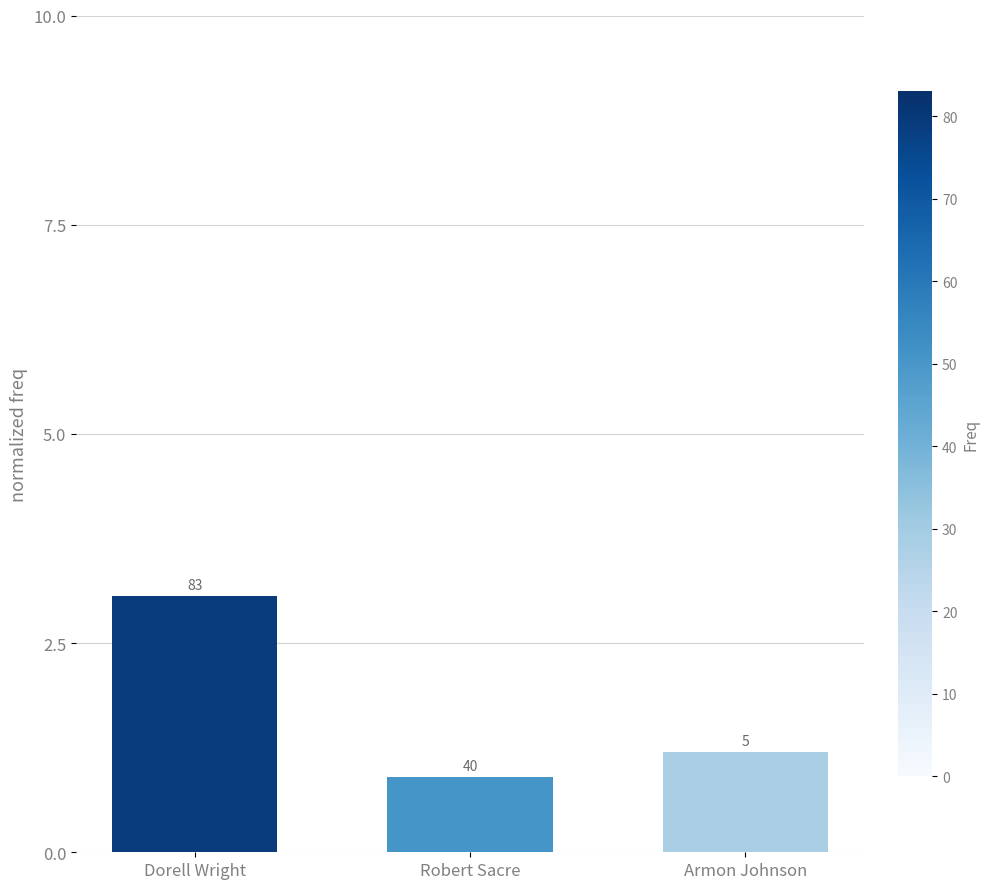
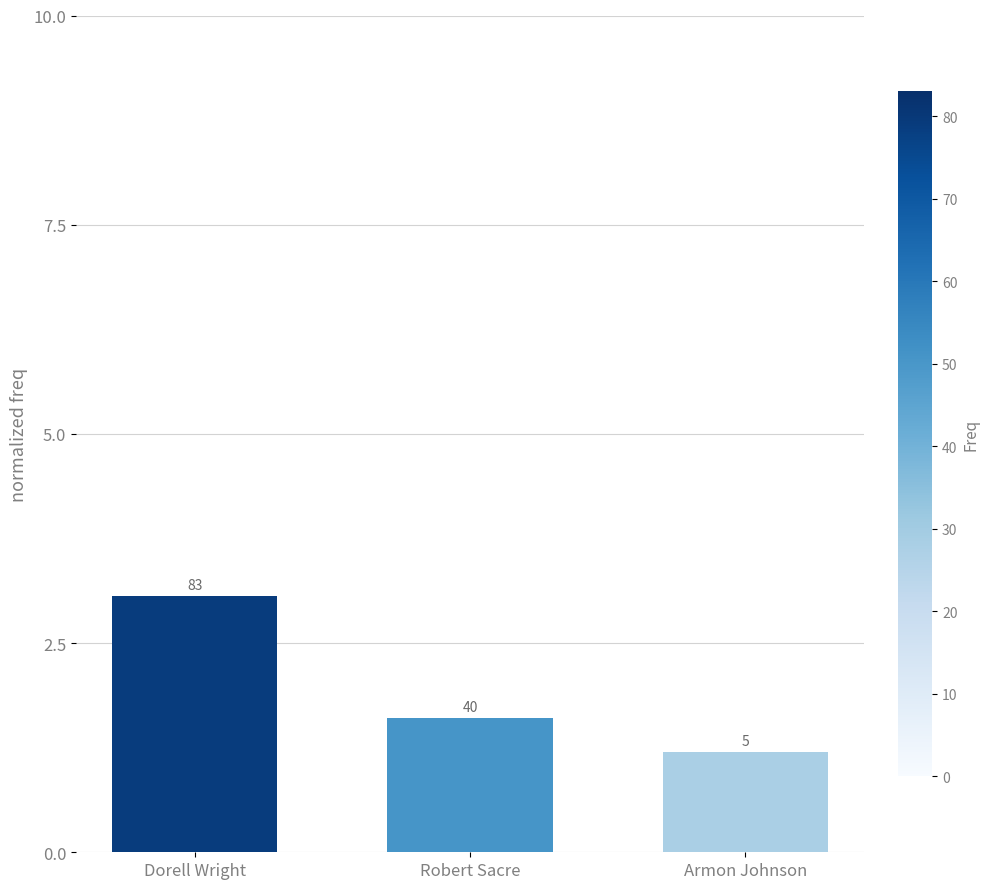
Robert Sacre: 0.9 -> 1.6
